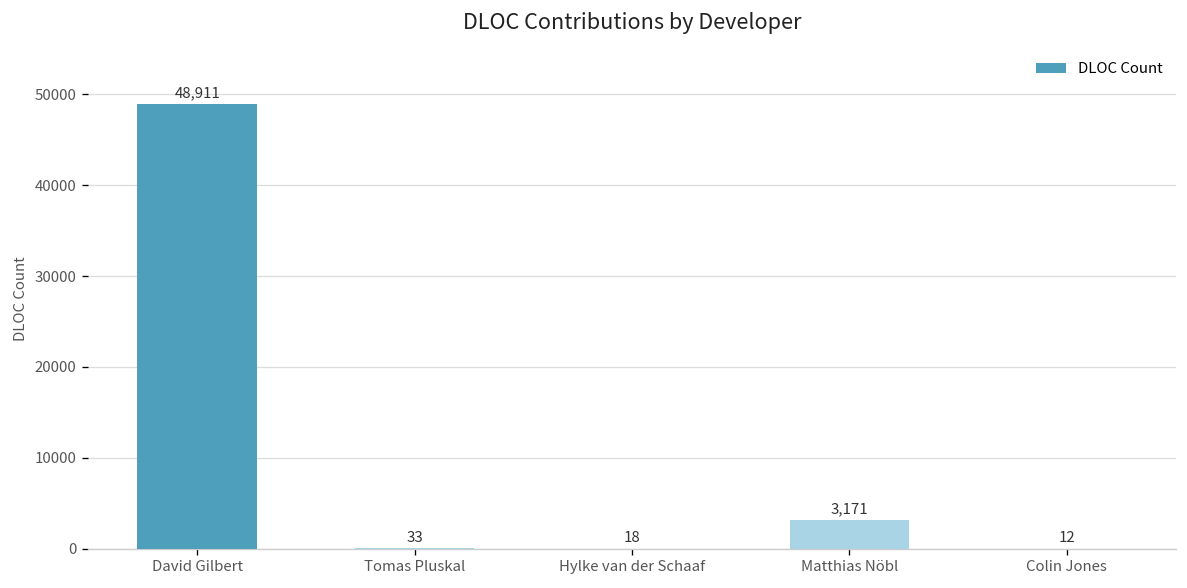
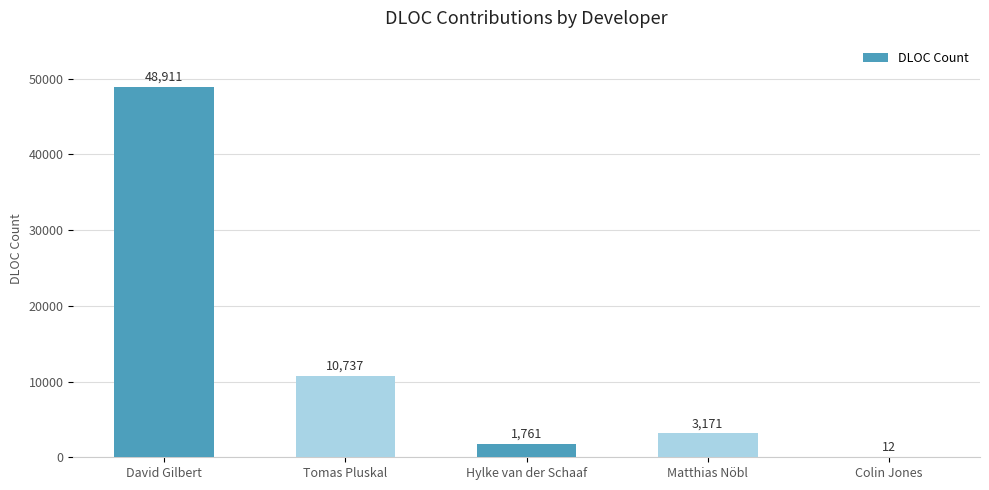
Tomas Pluskal: 33 -> 10,737
Hylke van der Schaaf: 18 -> 1,761
